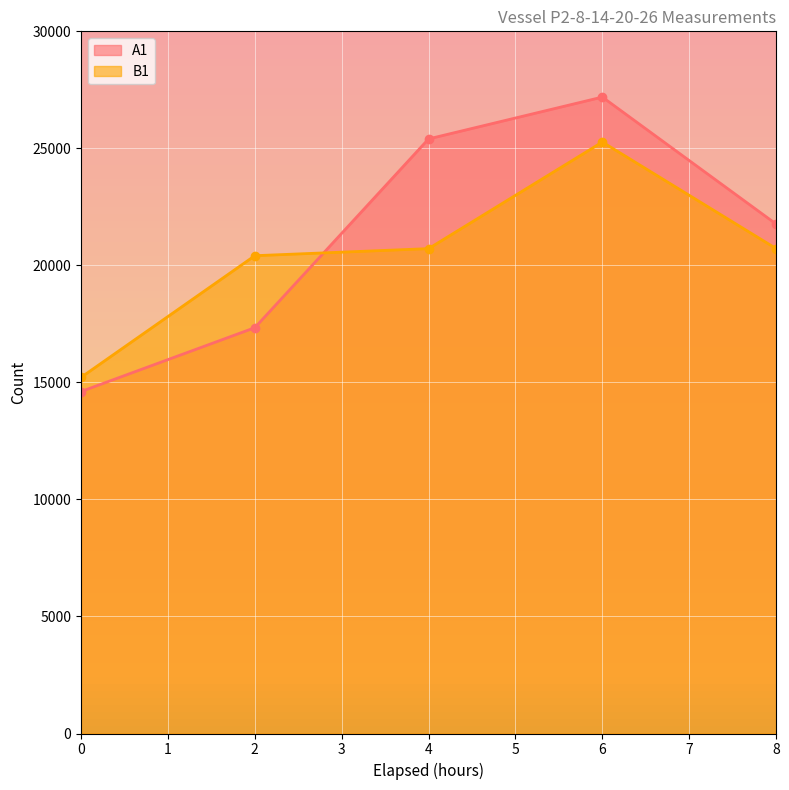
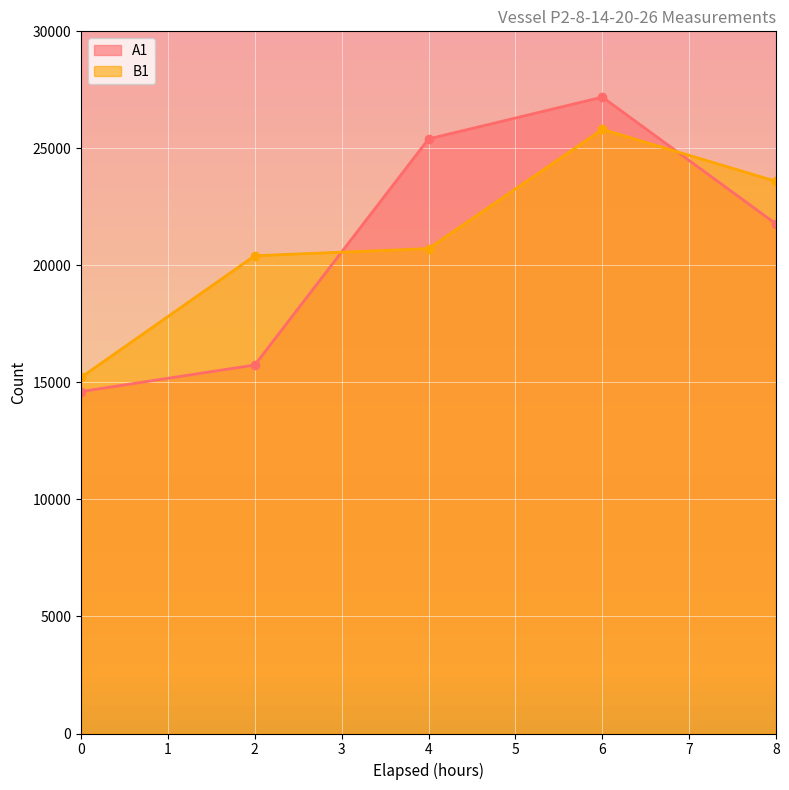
A1, 2: 17300 -> 15700
B1, 6: 25300 -> 25800
B1, 8: 20700 -> 23600
